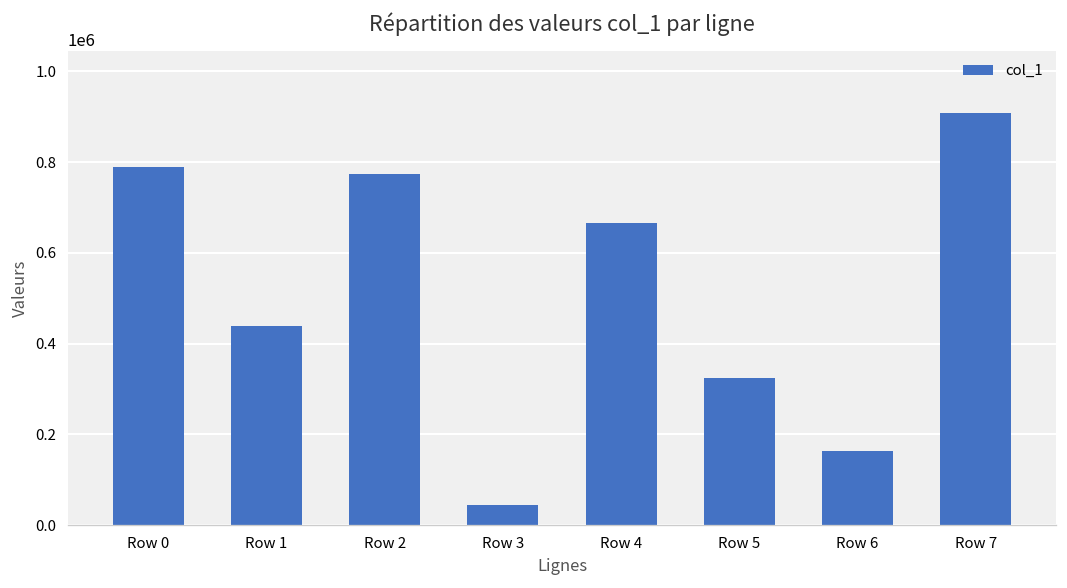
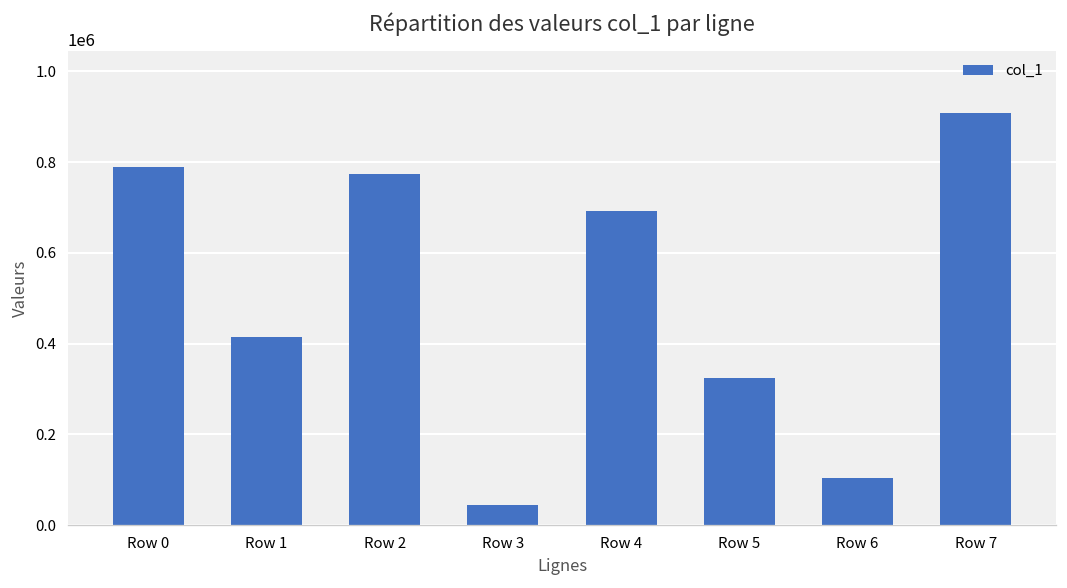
Row 1: 440000 -> 410000
Row 4: 670000 -> 690000
Row 6: 160000 -> 100000
